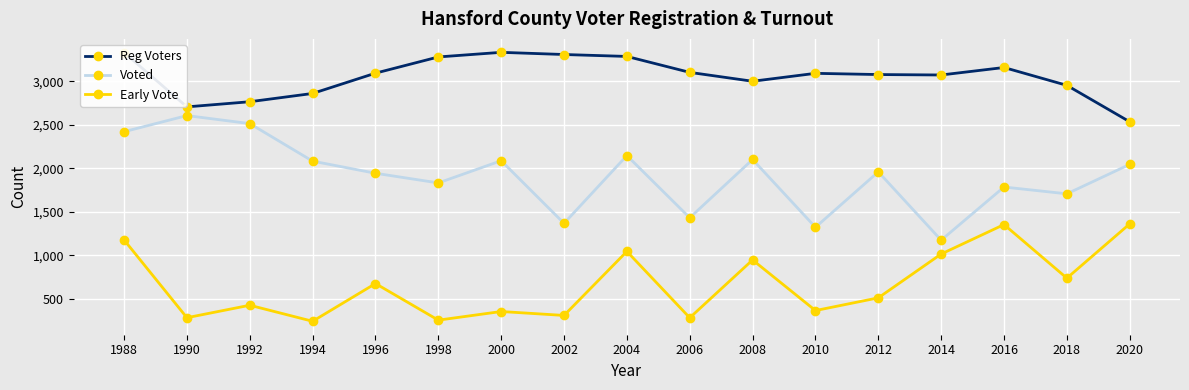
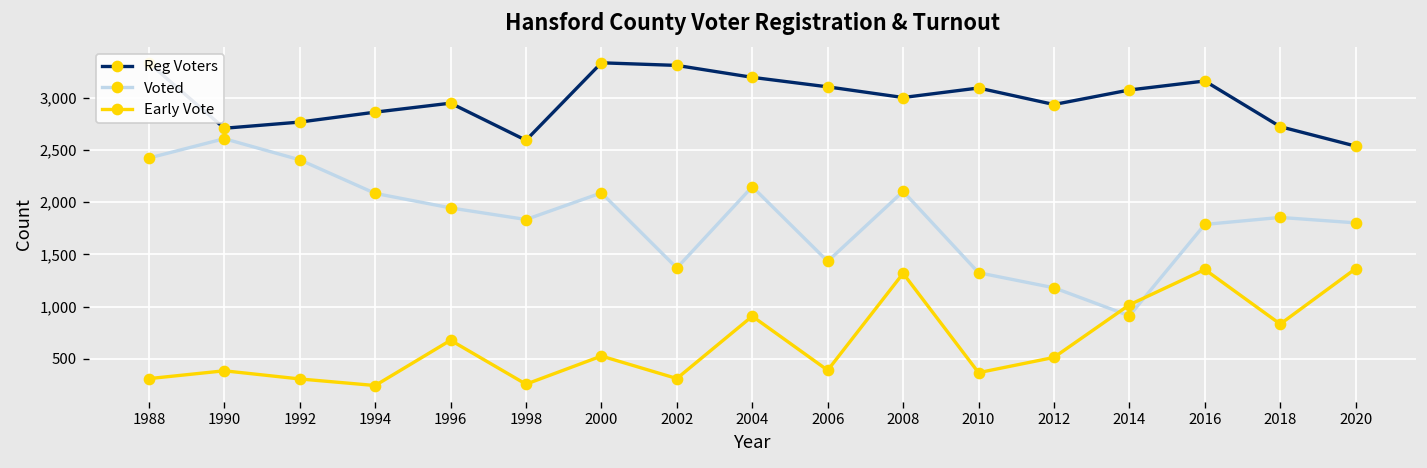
Early Vote, 1988: 1,200 -> 300
Early Vote, 1990: 300 -> 400
Voted, 1992: 2,500 -> 2,400
Early Vote, 1992: 400 -> 300
Reg Voters, 1996: 3,100 -> 2,900
Reg Voters, 1998: 3,300 -> 2,600
Early Vote, 2000: 400 -> 500
Reg Voters, 2004: 3,300 -> 3,200
Early Vote, 2004: 1,000 -> 900
Early Vote, 2006: 300 -> 400
Early Vote, 2008: 900 -> 1,300
Reg Voters, 2012: 3,100 -> 2,900
Voted, 2012: 2,000 -> 1,200
Voted, 2014: 1,200 -> 900
Reg Voters, 2018: 3,000 -> 2,700
Voted, 2018: 1,700 -> 1,900
Early Vote, 2018: 700 -> 800
Voted, 2020: 2,000 -> 1,800
